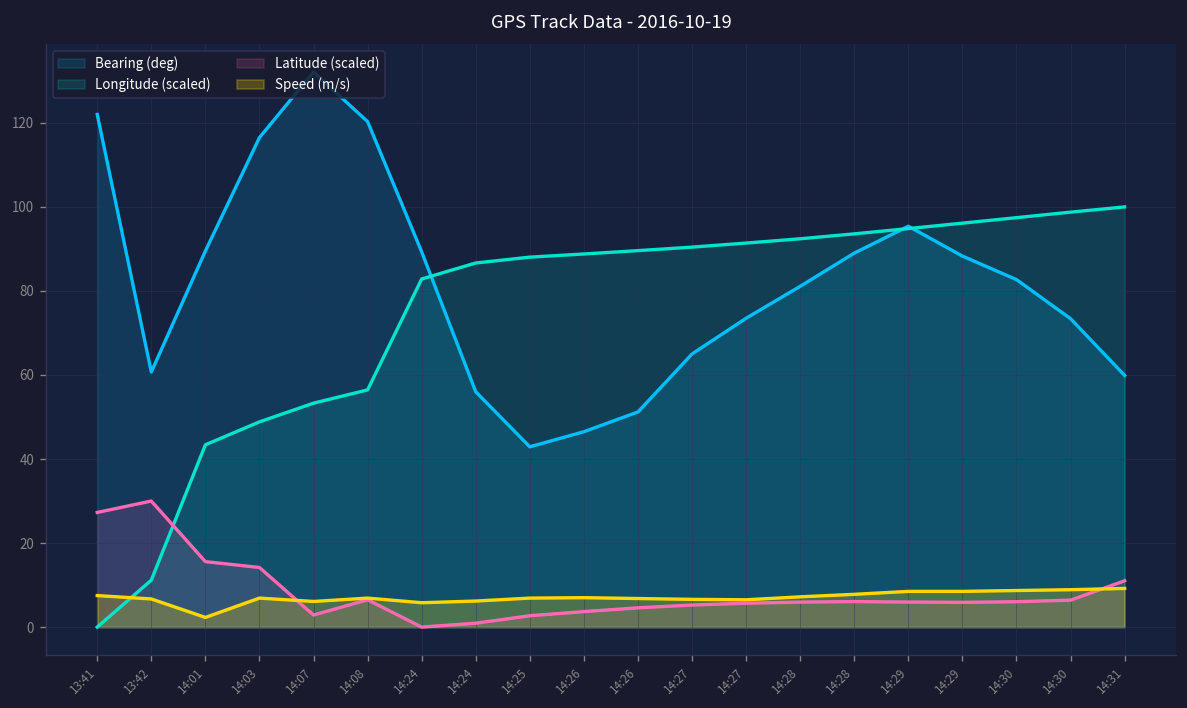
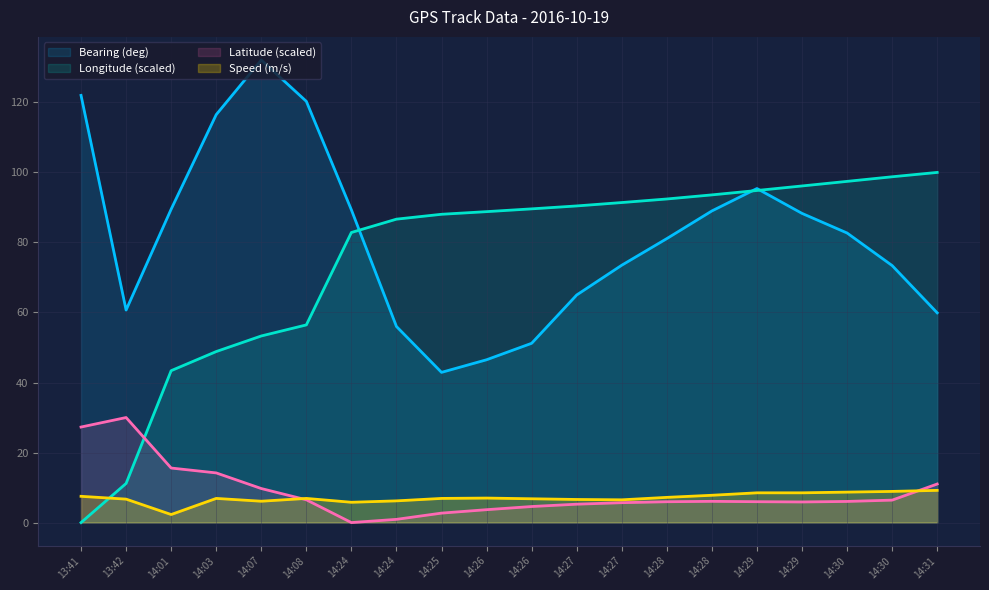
Latitude (scaled), 14:07: 3 -> 10
